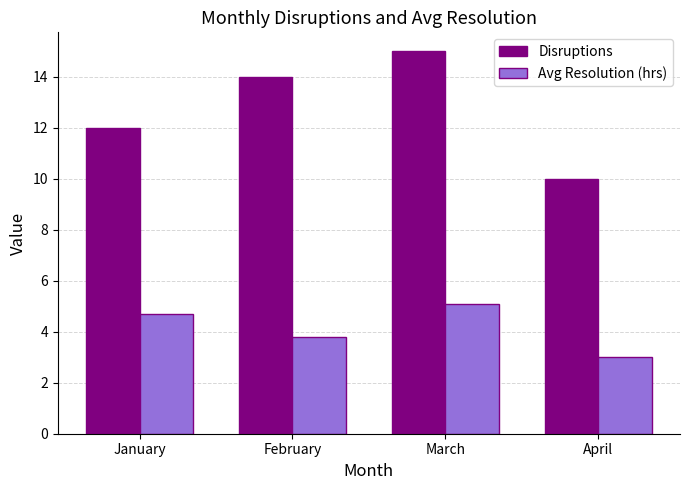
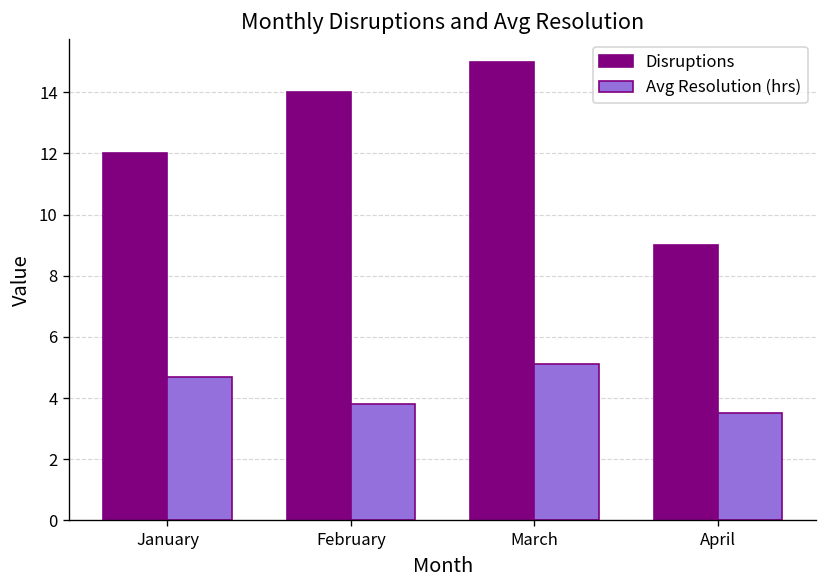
Disruptions, April: 10 -> 9
Avg Resolution (hrs), April: 3.0 -> 3.5
